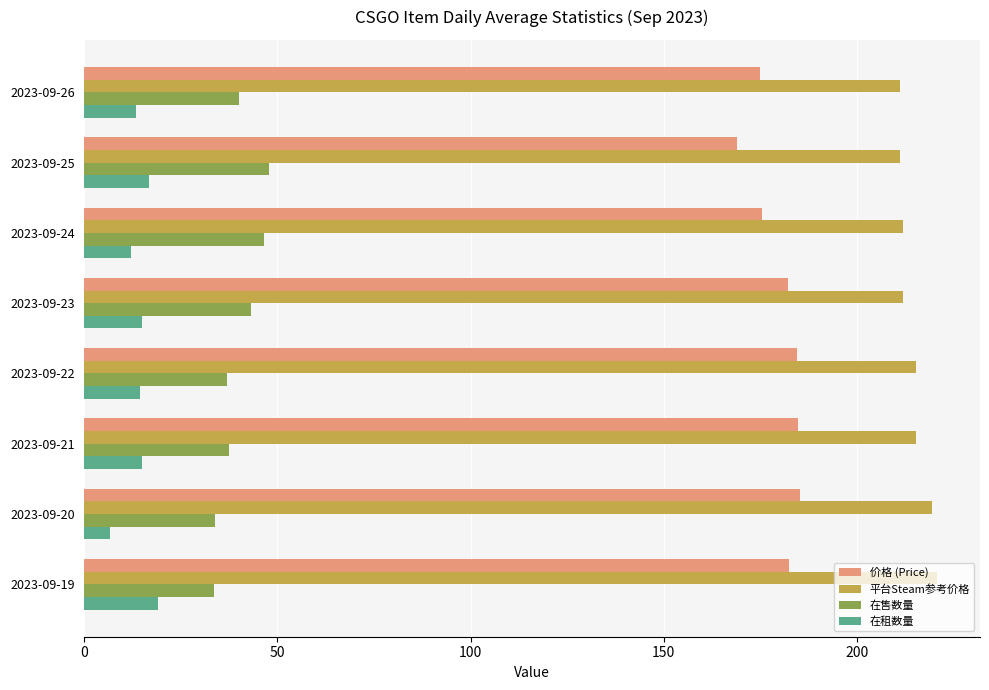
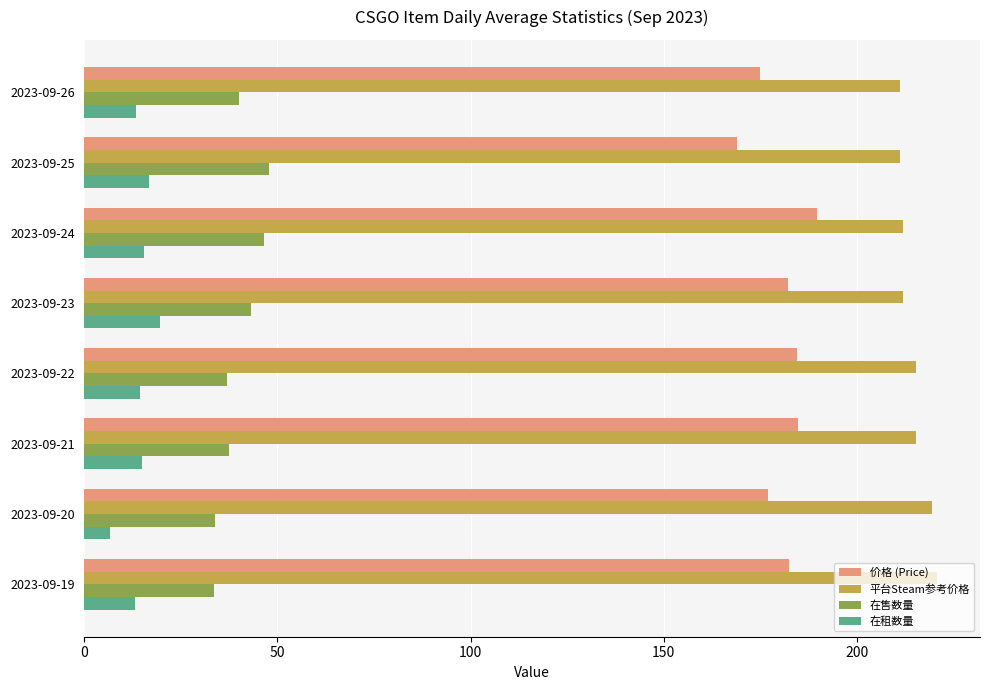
价格 (Price), 2023-09-24: 175 -> 190
在租数量, 2023-09-24: 12 -> 16
在租数量, 2023-09-23: 15 -> 20
价格 (Price), 2023-09-20: 185 -> 177
在租数量, 2023-09-19: 19 -> 13
